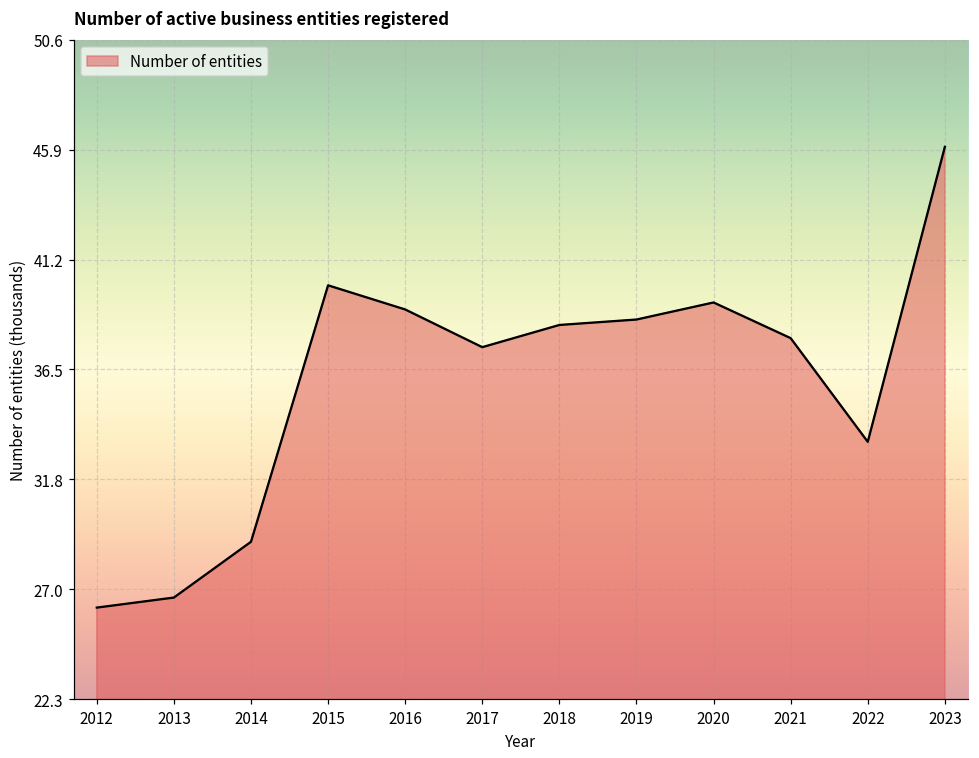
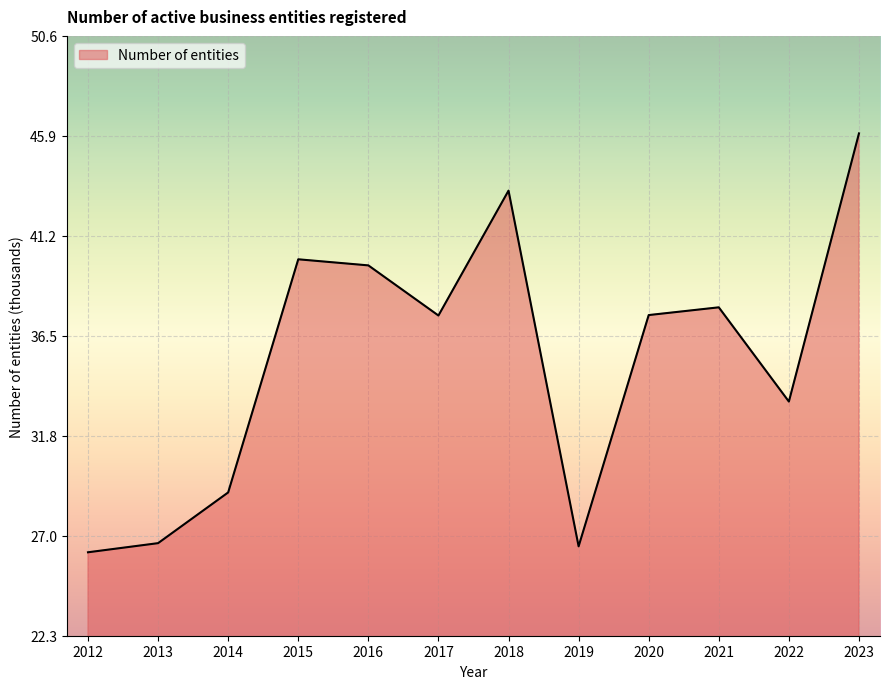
2016: 39.1 -> 39.8
2018: 38.4 -> 43.3
2019: 38.6 -> 26.5
2020: 39.4 -> 37.5
